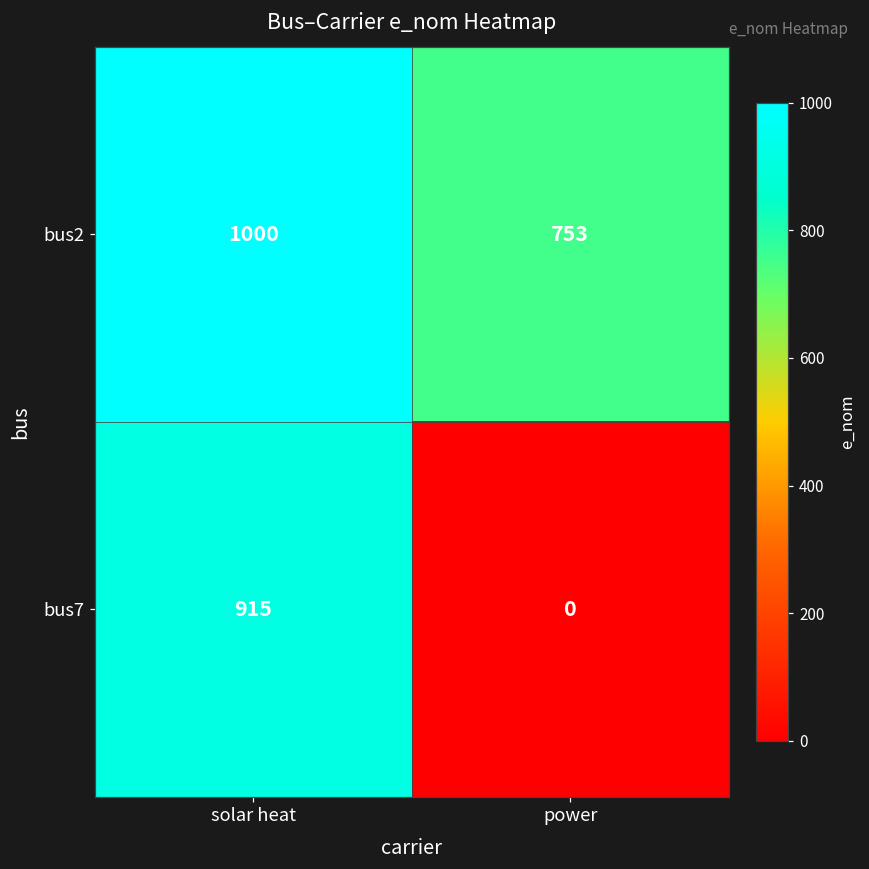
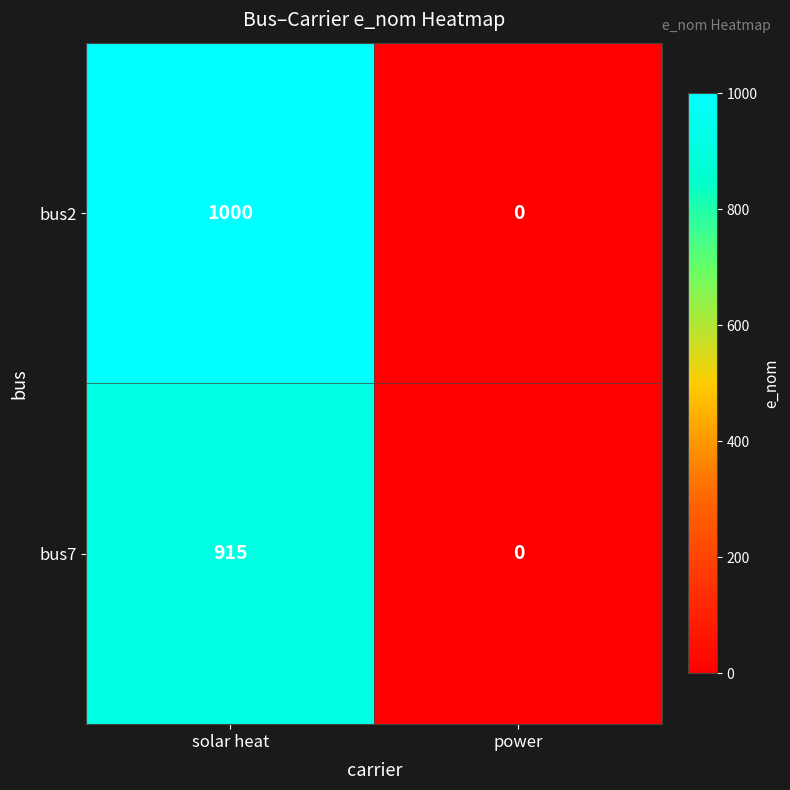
bus2, power: 753 -> 0
